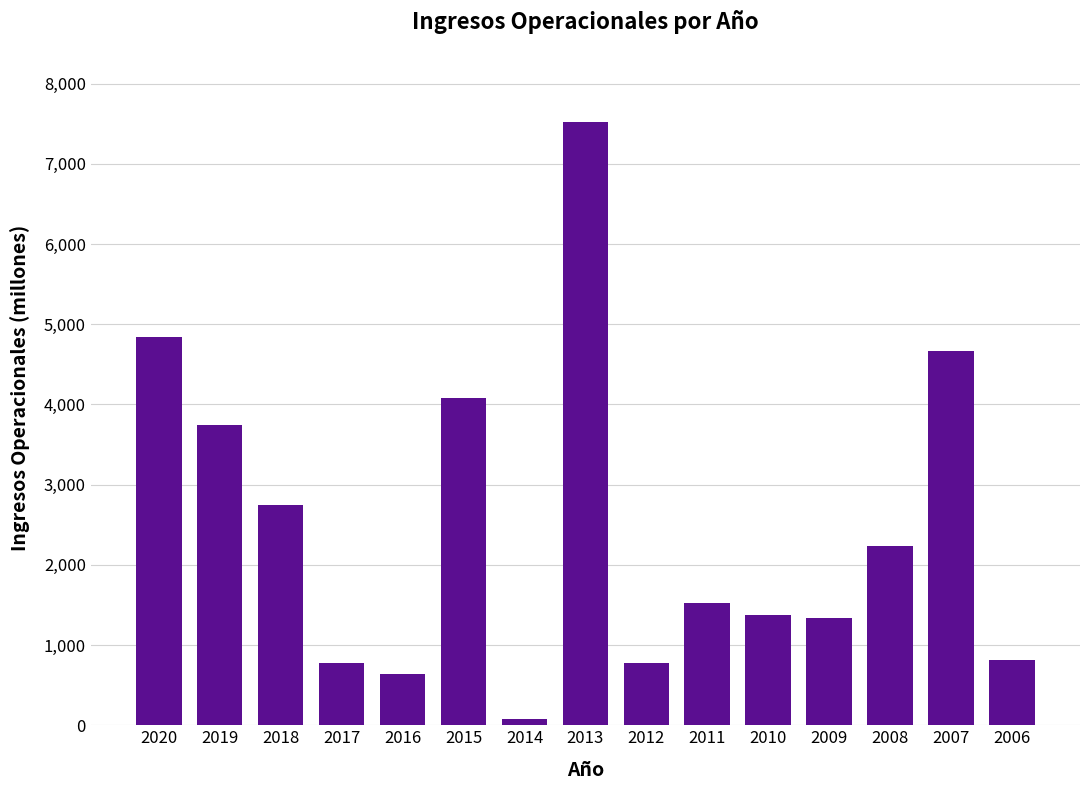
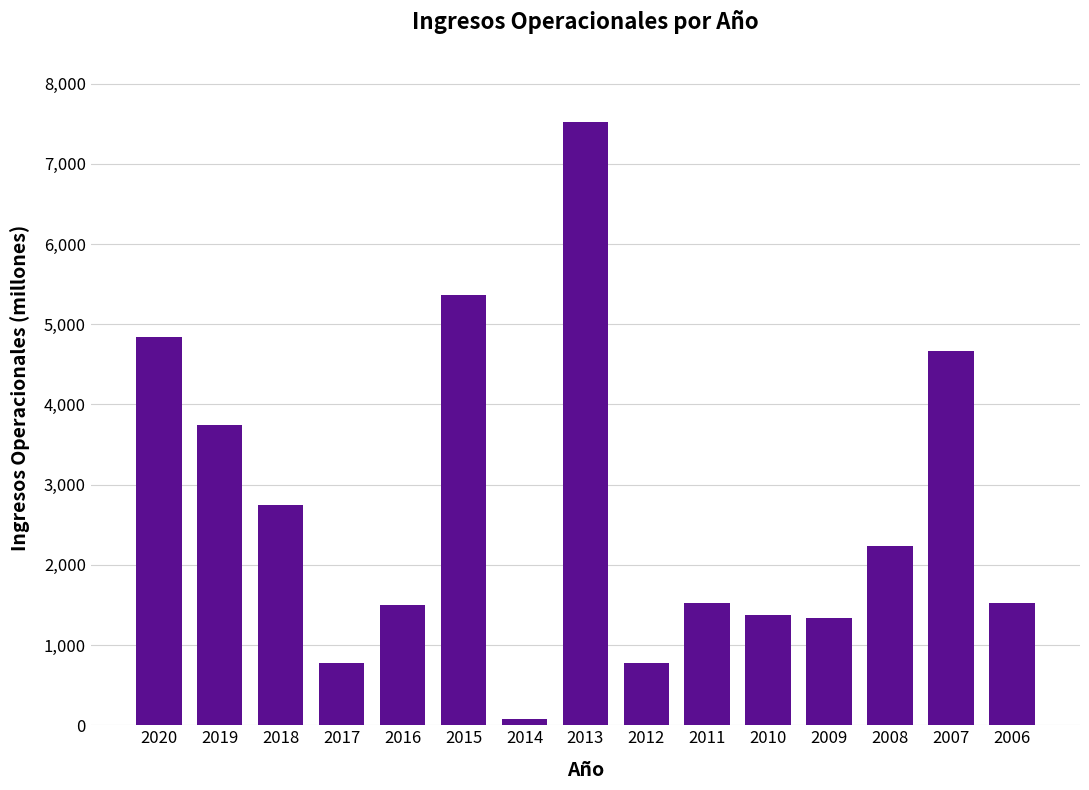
2016: 600 -> 1,500
2015: 4,100 -> 5,400
2006: 800 -> 1,500
